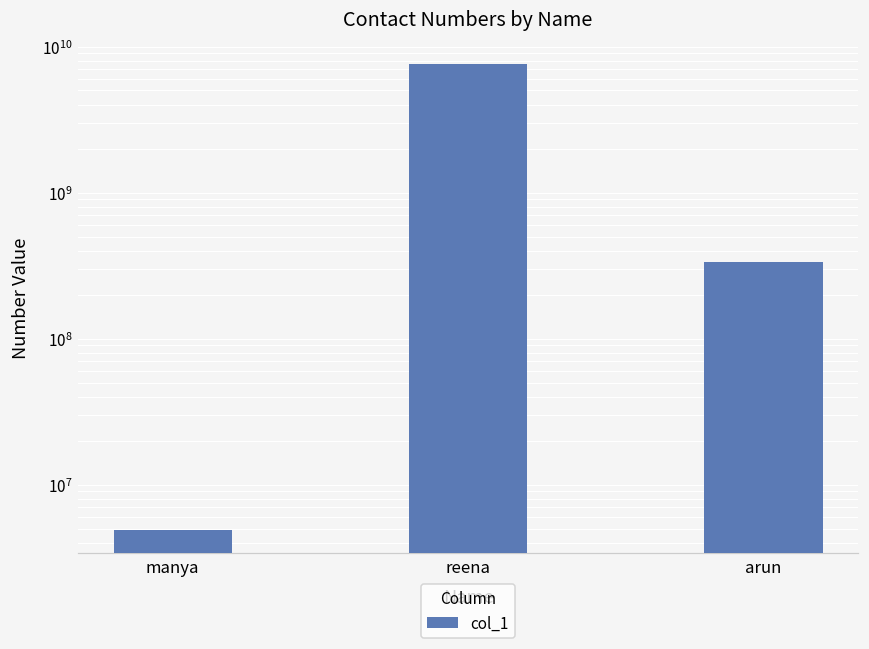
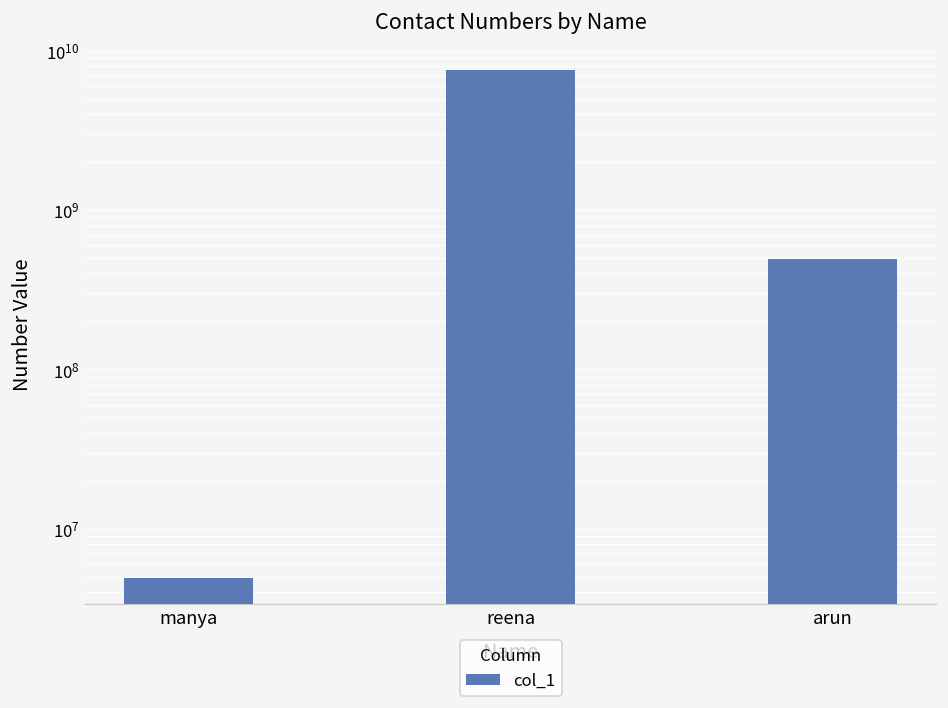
arun: 330000000 -> 490000000
